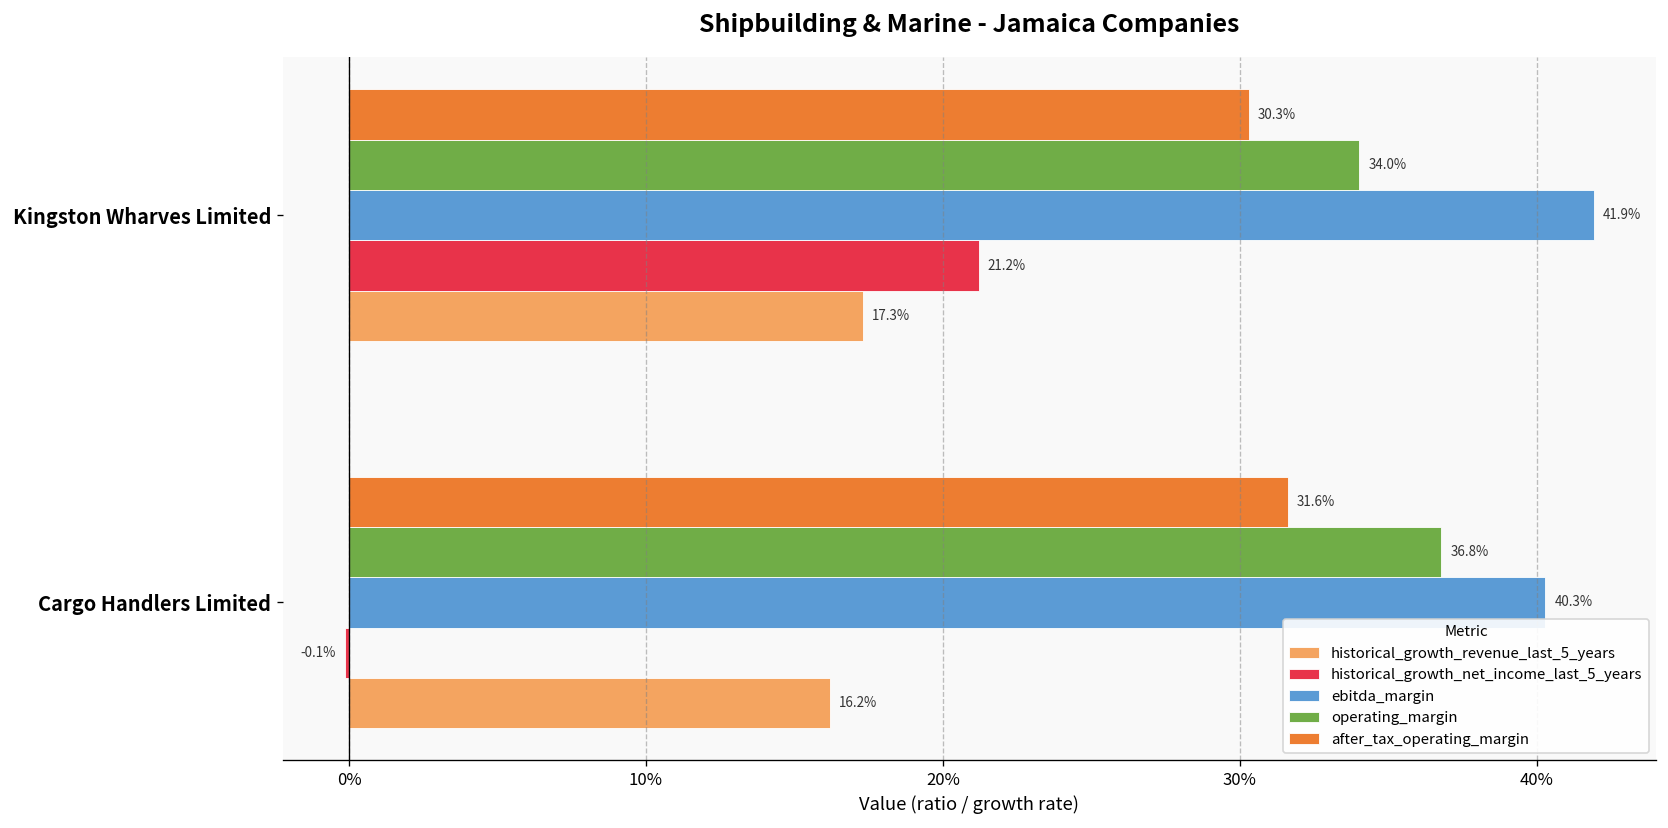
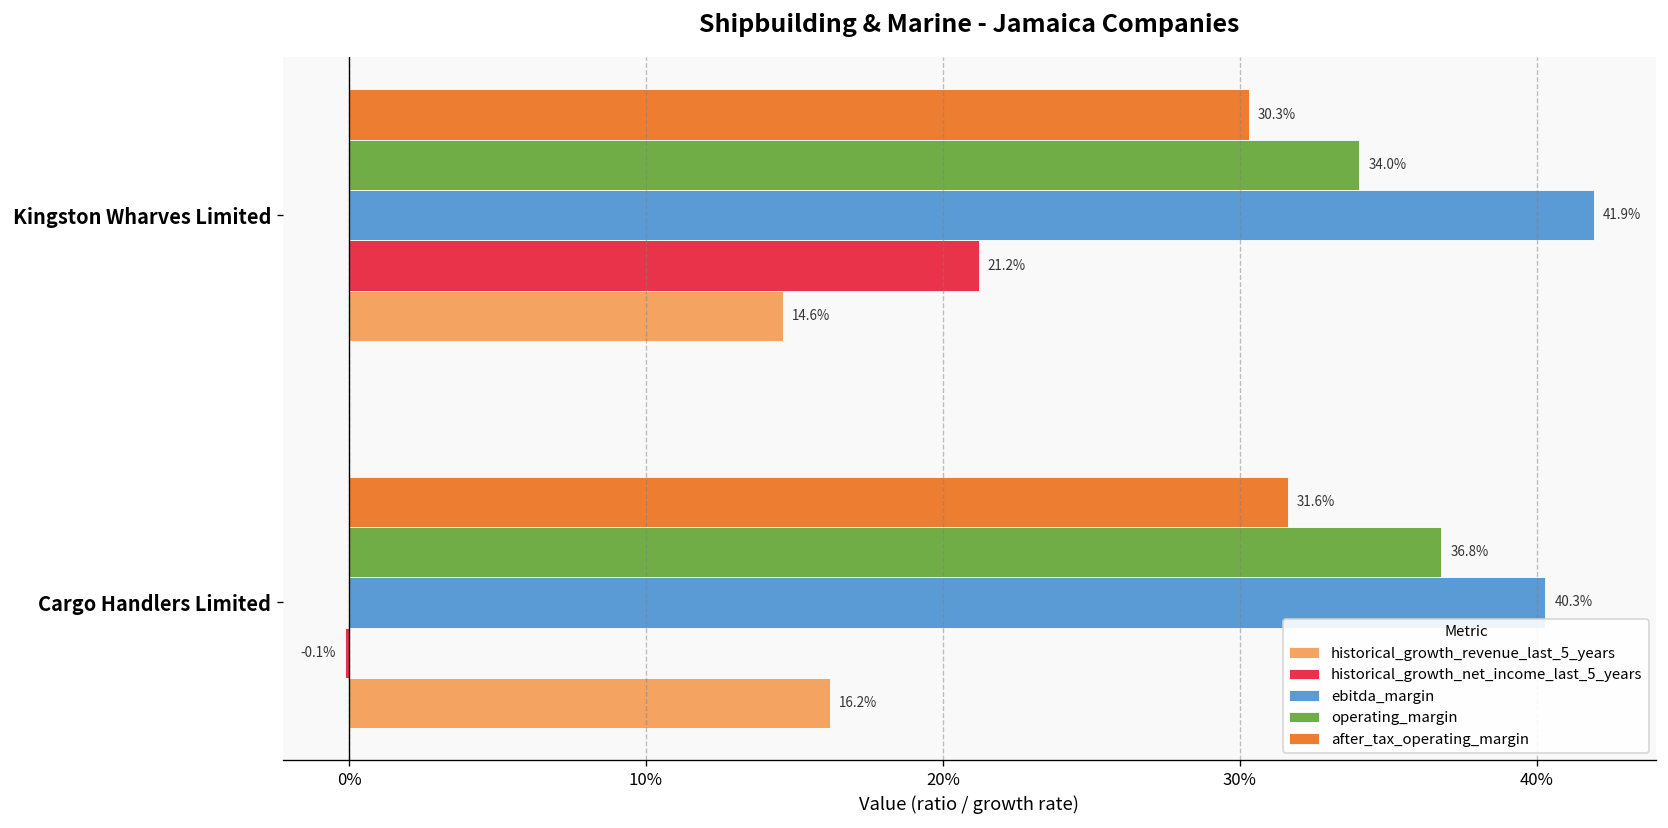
historical_growth_revenue_last_5_years, Kingston Wharves Limited: 17.3% -> 14.6%
